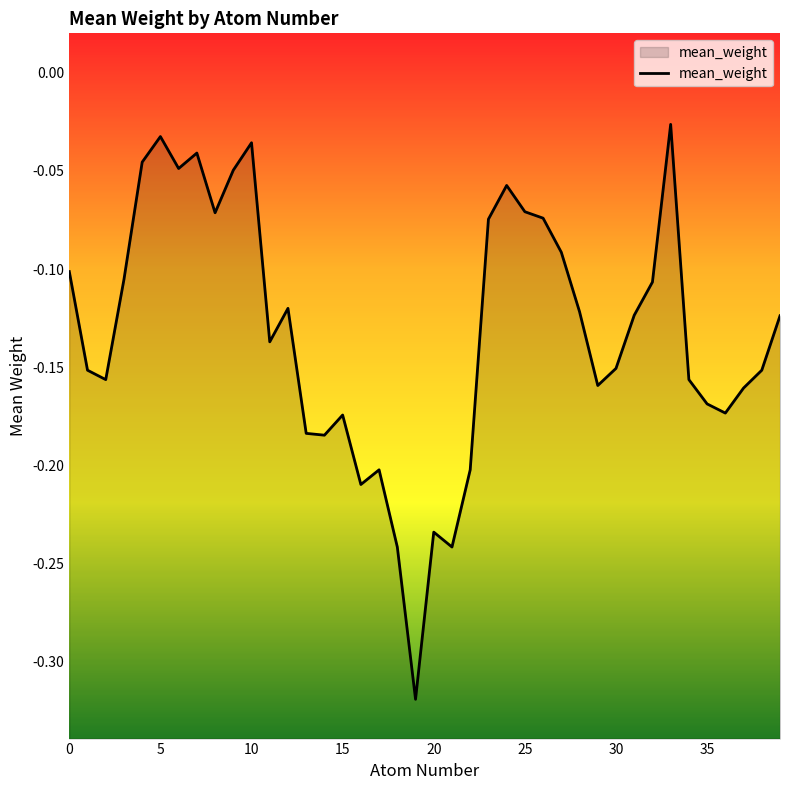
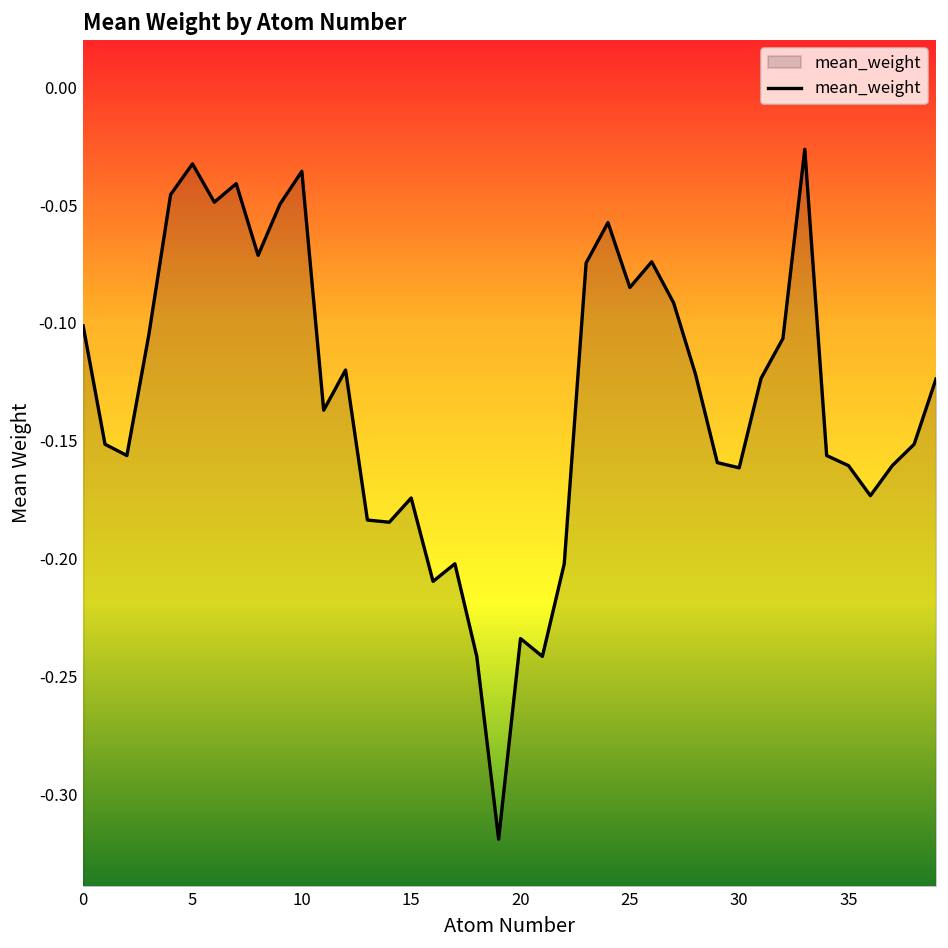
25: -0.071 -> -0.085
30: -0.151 -> -0.161
35: -0.169 -> -0.161
